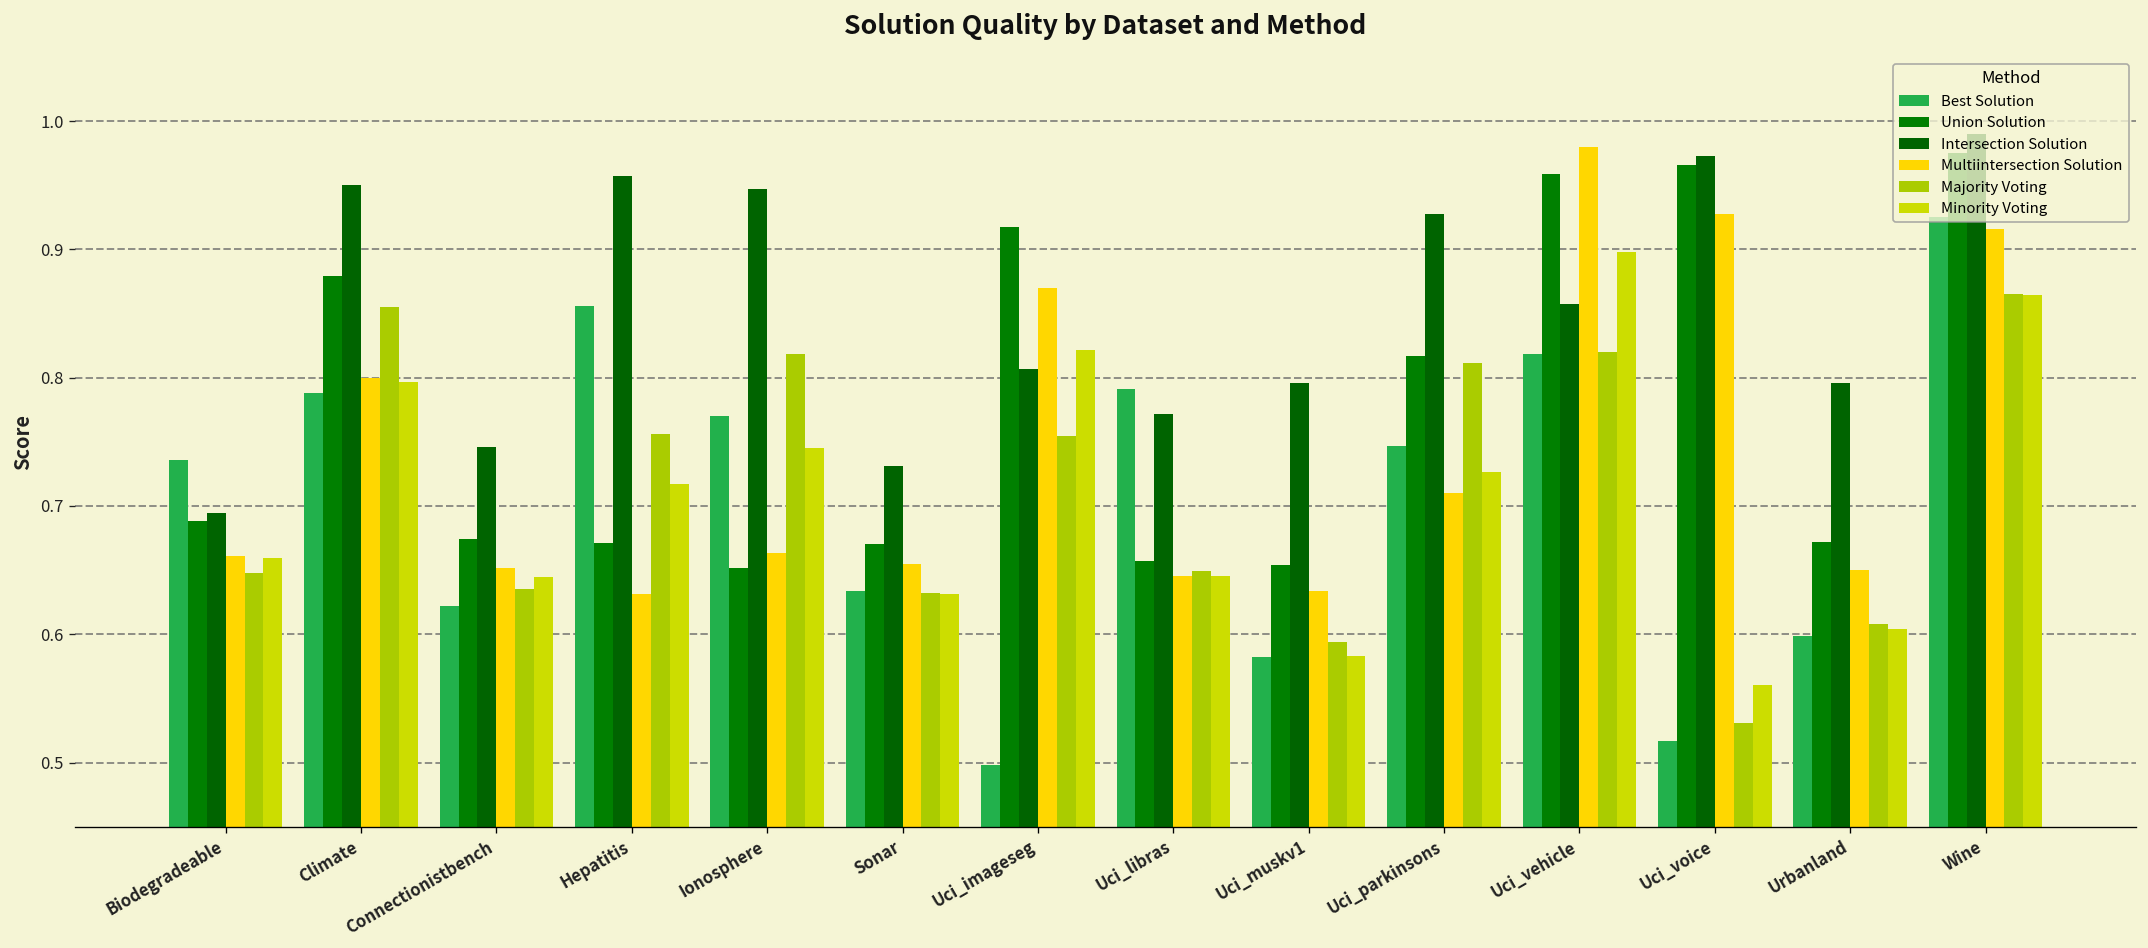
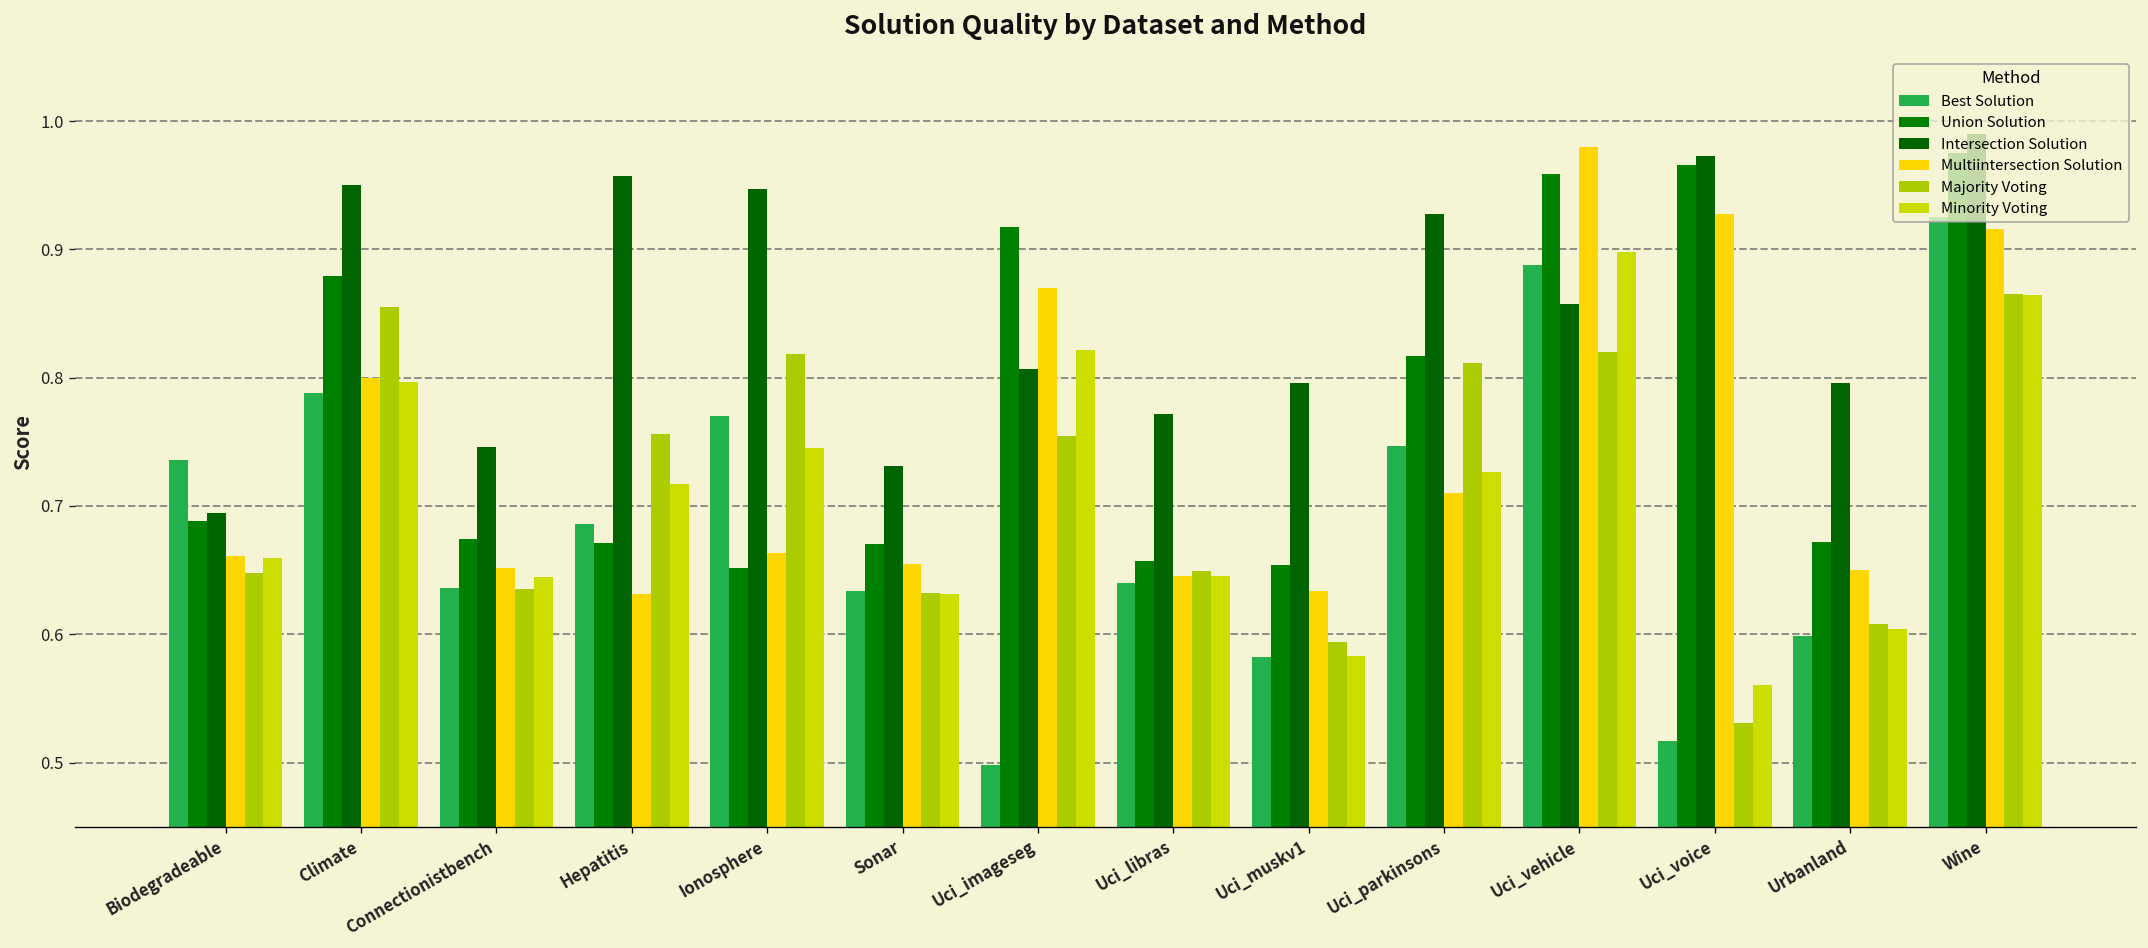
Best Solution, Connectionistbench: 0.622 -> 0.636
Best Solution, Hepatitis: 0.856 -> 0.686
Best Solution, Uci_libras: 0.791 -> 0.640
Best Solution, Uci_vehicle: 0.819 -> 0.888
